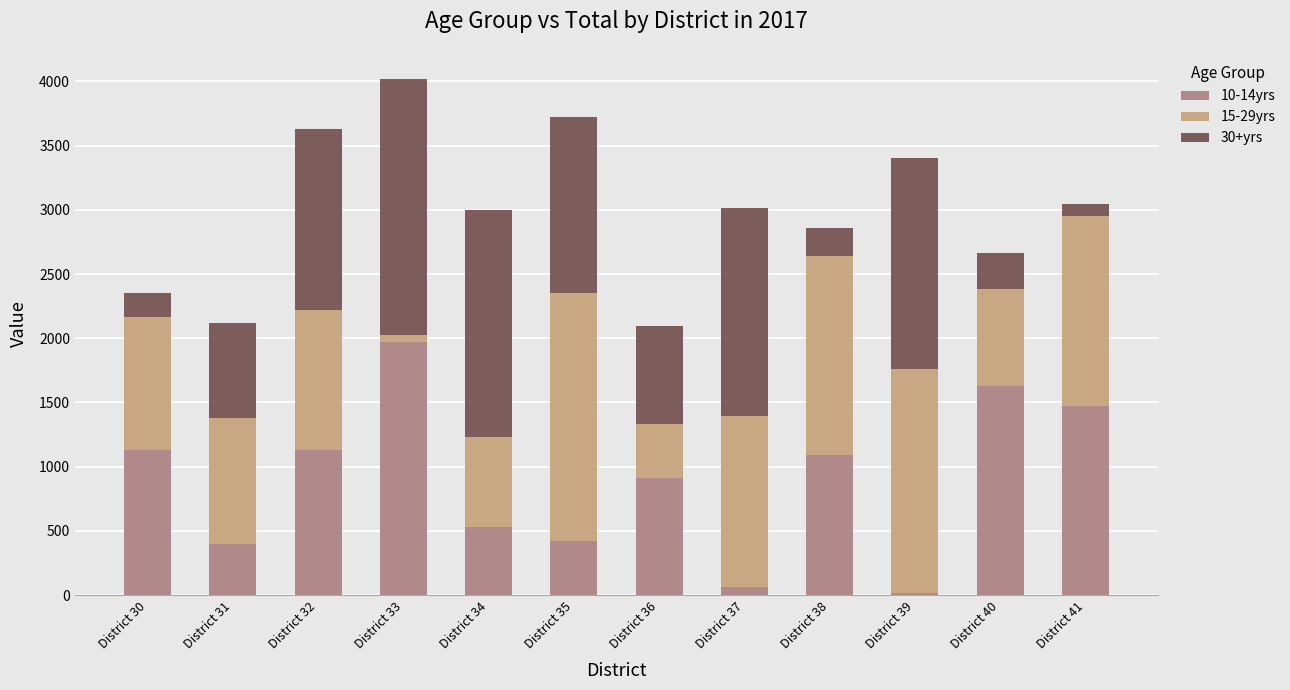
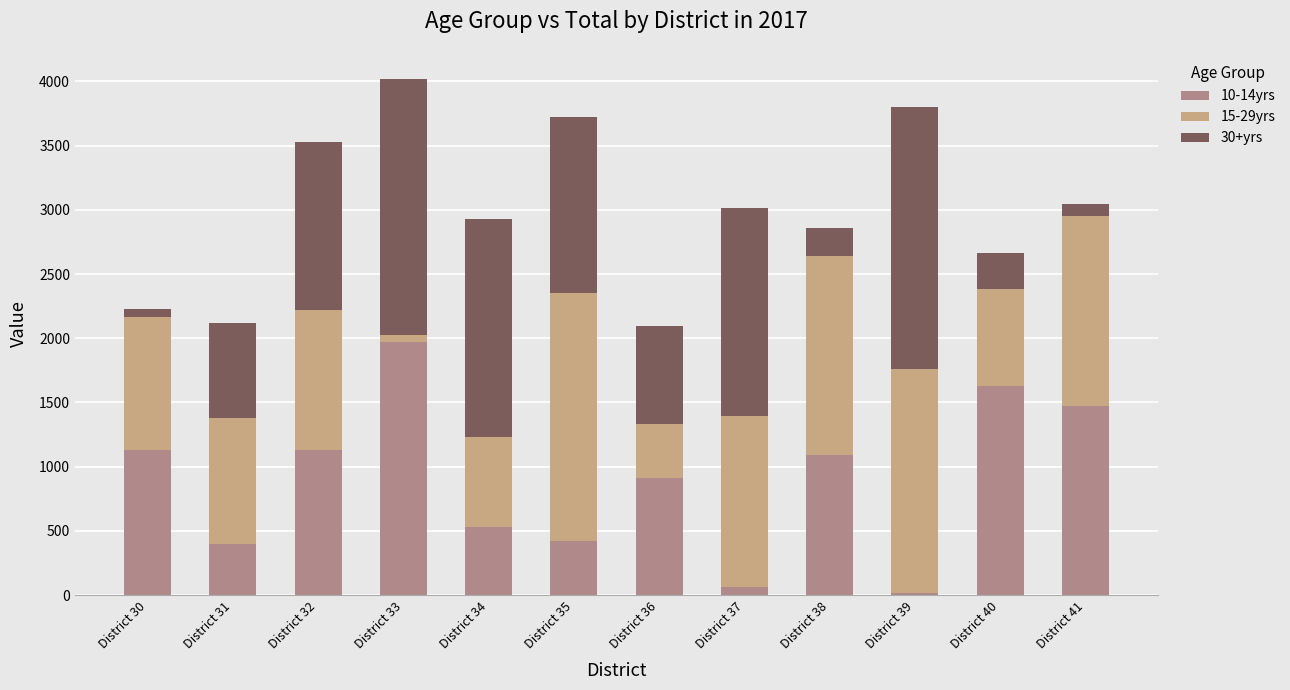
30+yrs, District 30: 190 -> 60
30+yrs, District 32: 1410 -> 1310
30+yrs, District 34: 1770 -> 1700
30+yrs, District 39: 1650 -> 2050
